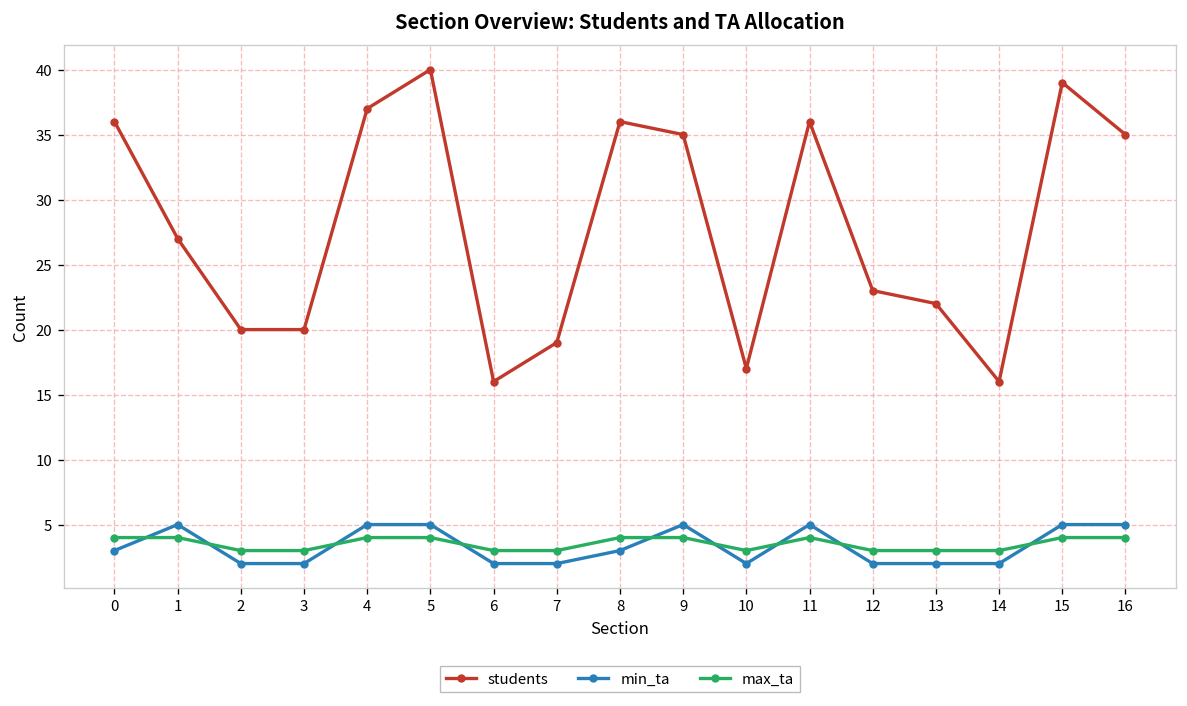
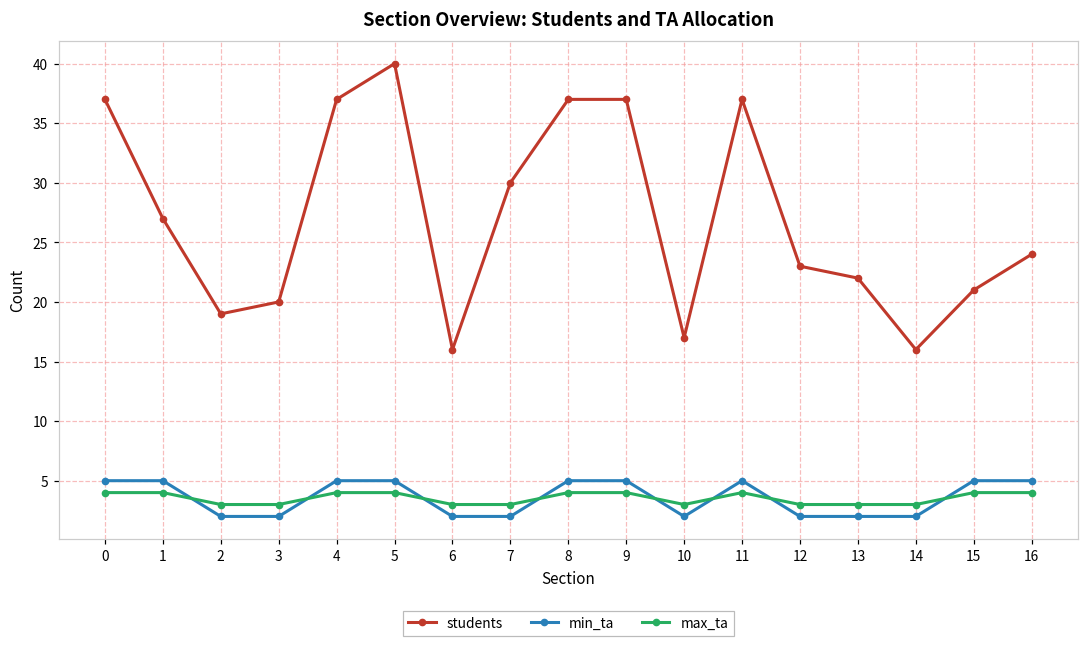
students, 0: 36 -> 37
min_ta, 0: 3 -> 5
students, 2: 20 -> 19
students, 7: 19 -> 30
students, 8: 36 -> 37
min_ta, 8: 3 -> 5
students, 9: 35 -> 37
students, 11: 36 -> 37
students, 15: 39 -> 21
students, 16: 35 -> 24
